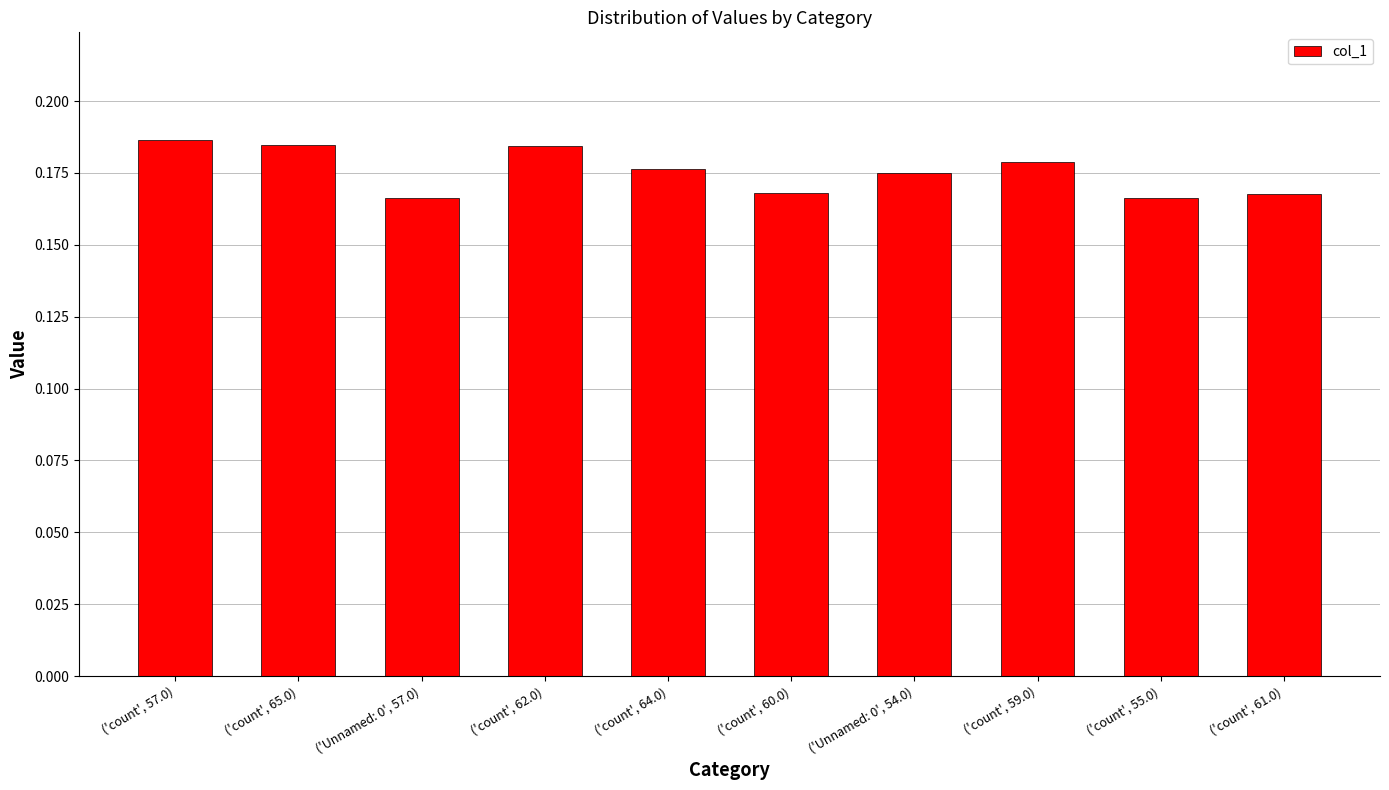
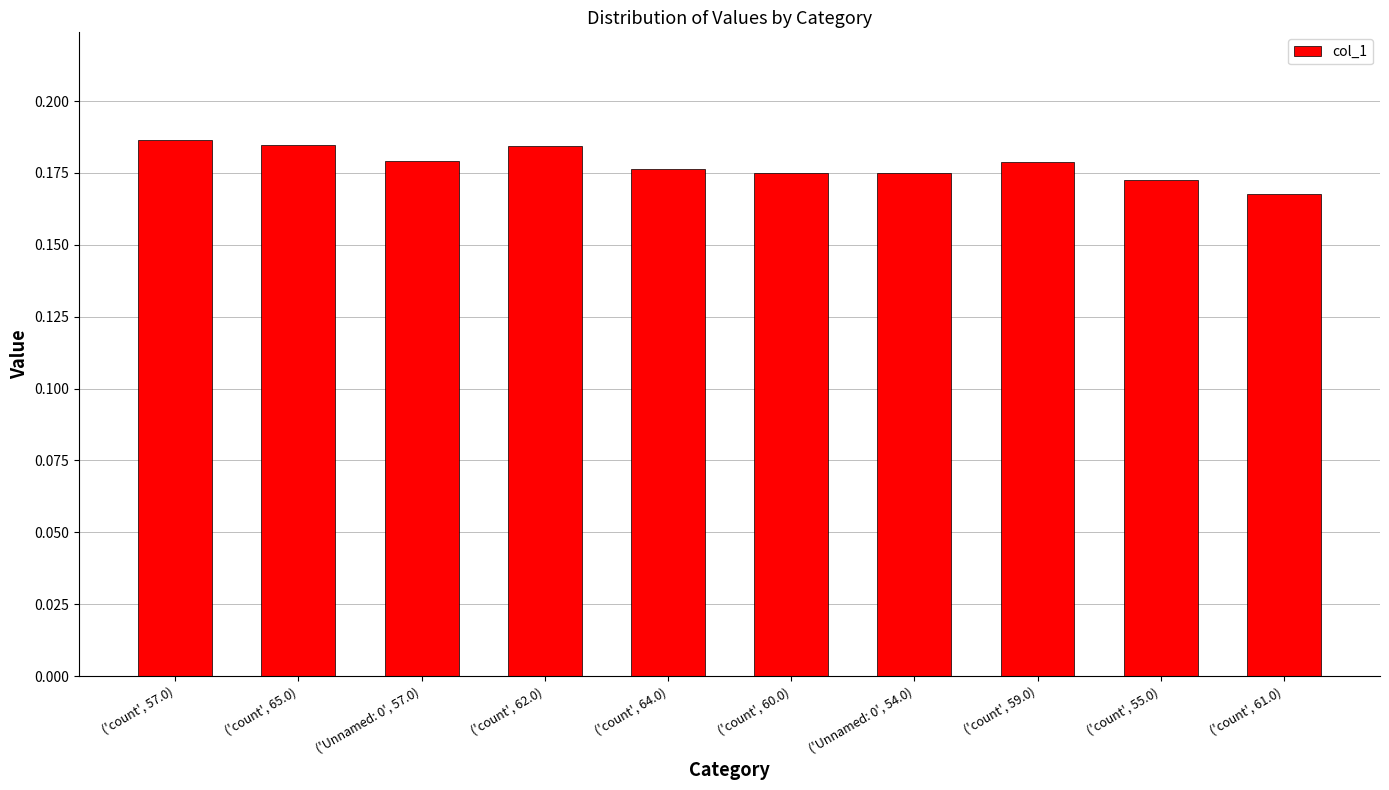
('Unnamed: 0', 57.0): 0.166 -> 0.179
('count', 60.0): 0.168 -> 0.175
('count', 55.0): 0.166 -> 0.172
